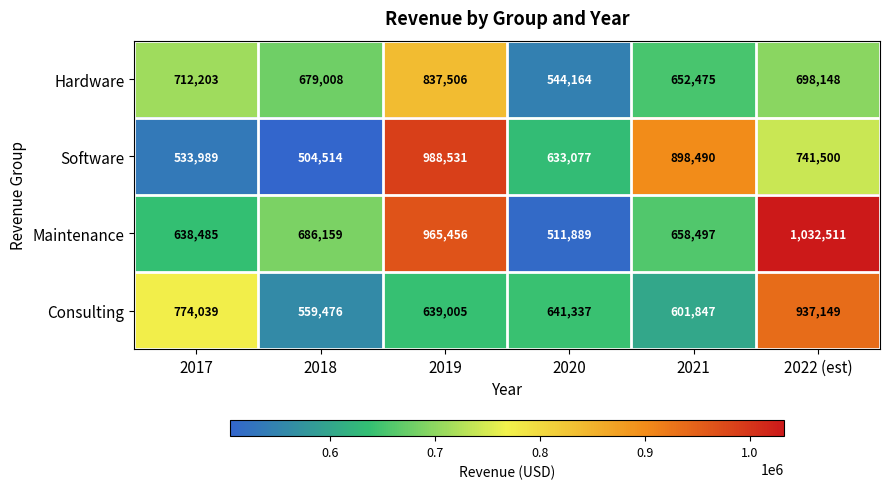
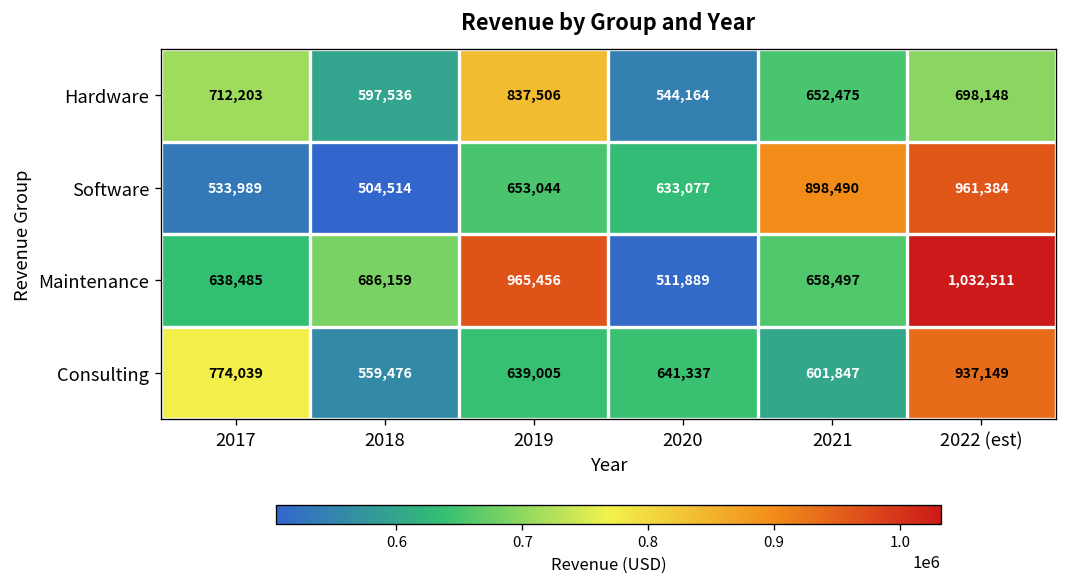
Hardware, 2018: 679,008 -> 597,536
Software, 2019: 988,531 -> 653,044
Software, 2022 (est): 741,500 -> 961,384
